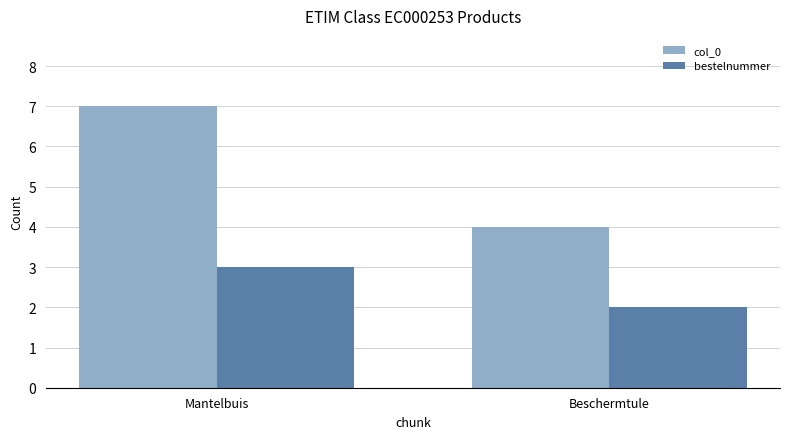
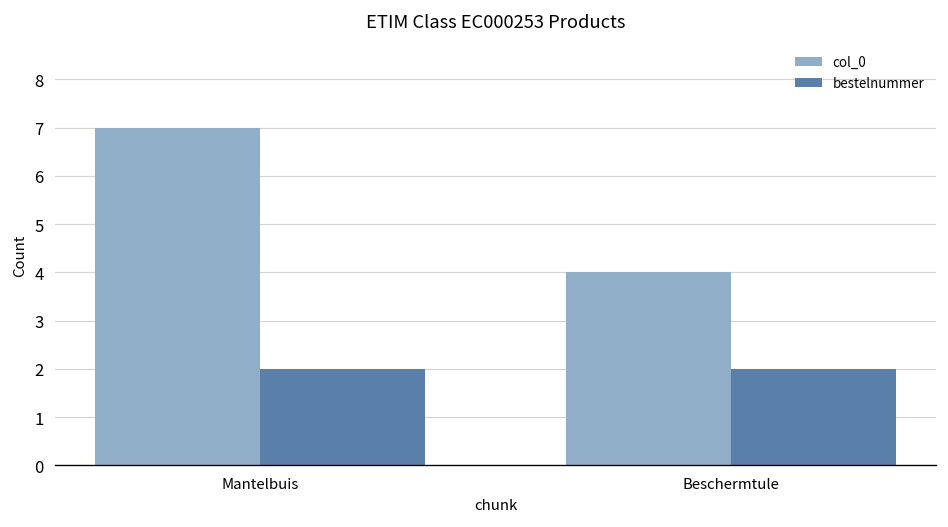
bestelnummer, Mantelbuis: 3 -> 2
